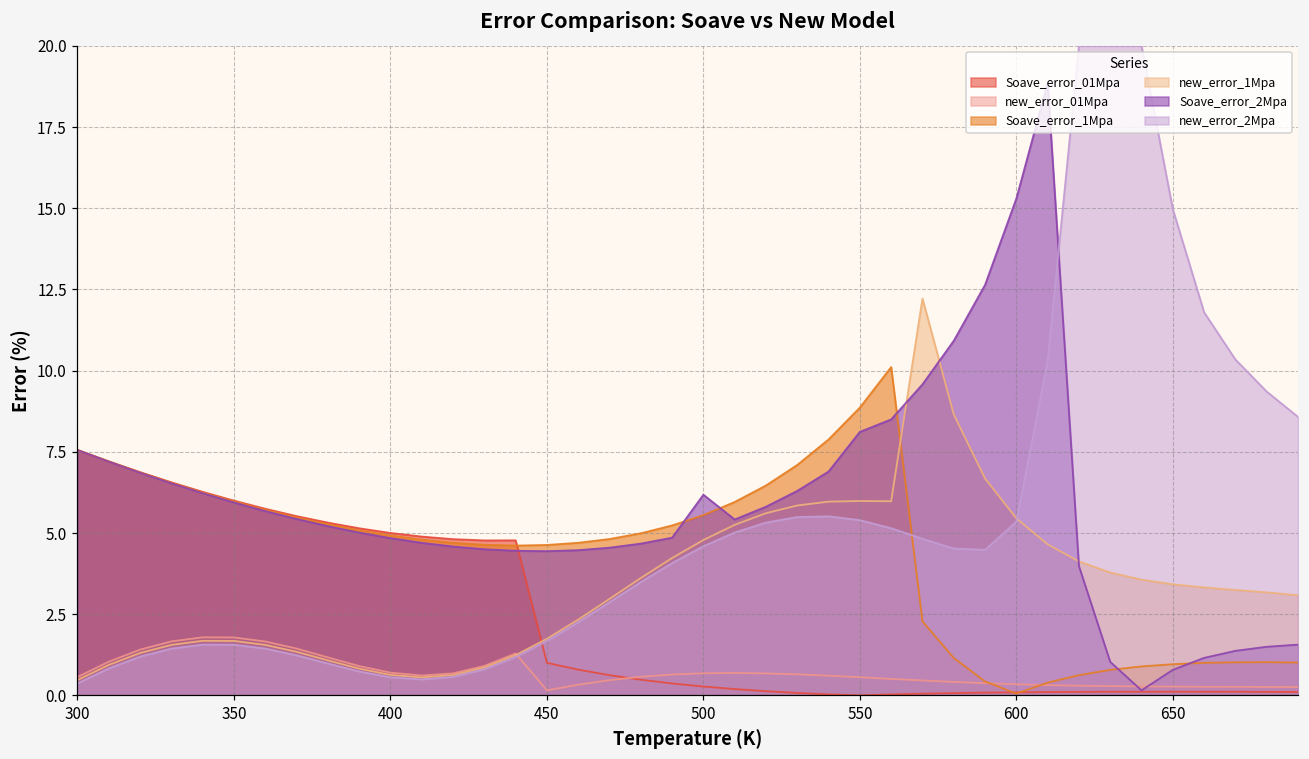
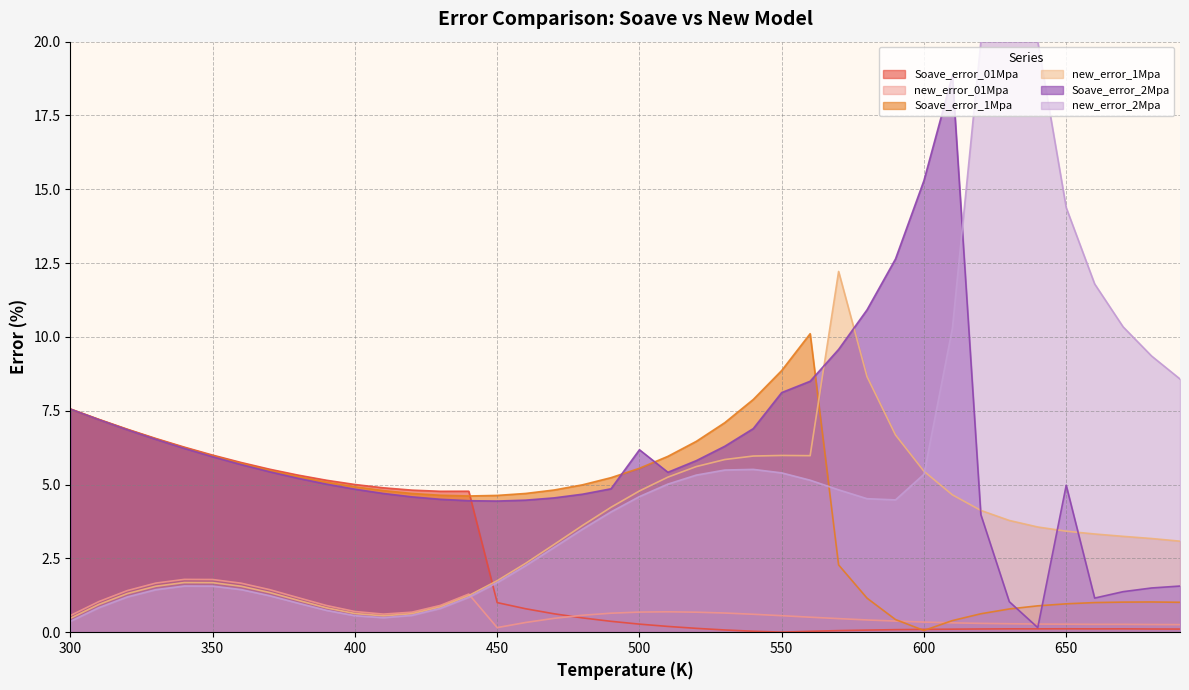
Soave_error_2Mpa, 650: 0.8 -> 5.0
new_error_2Mpa, 650: 15.0 -> 14.4
